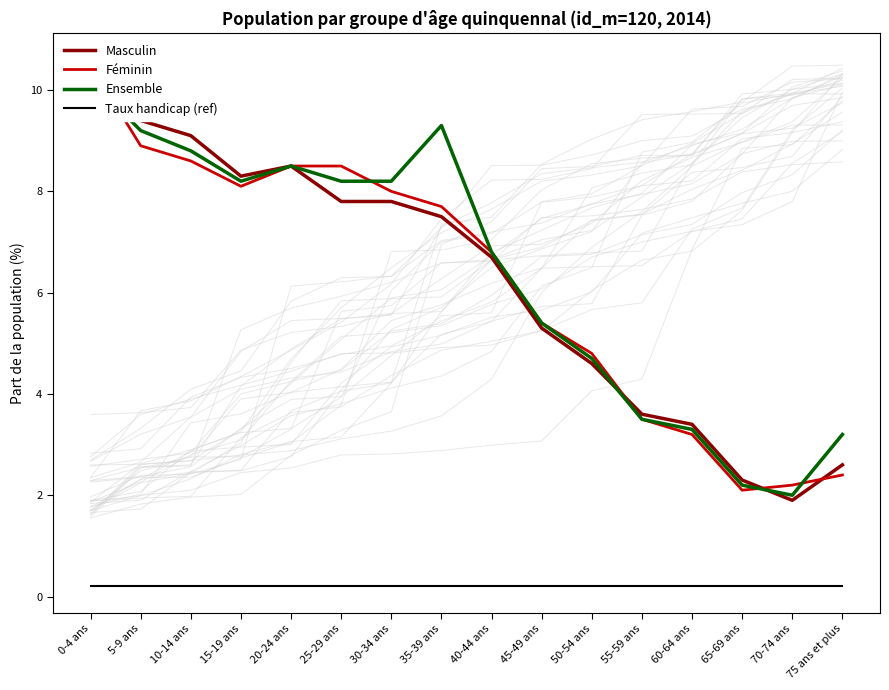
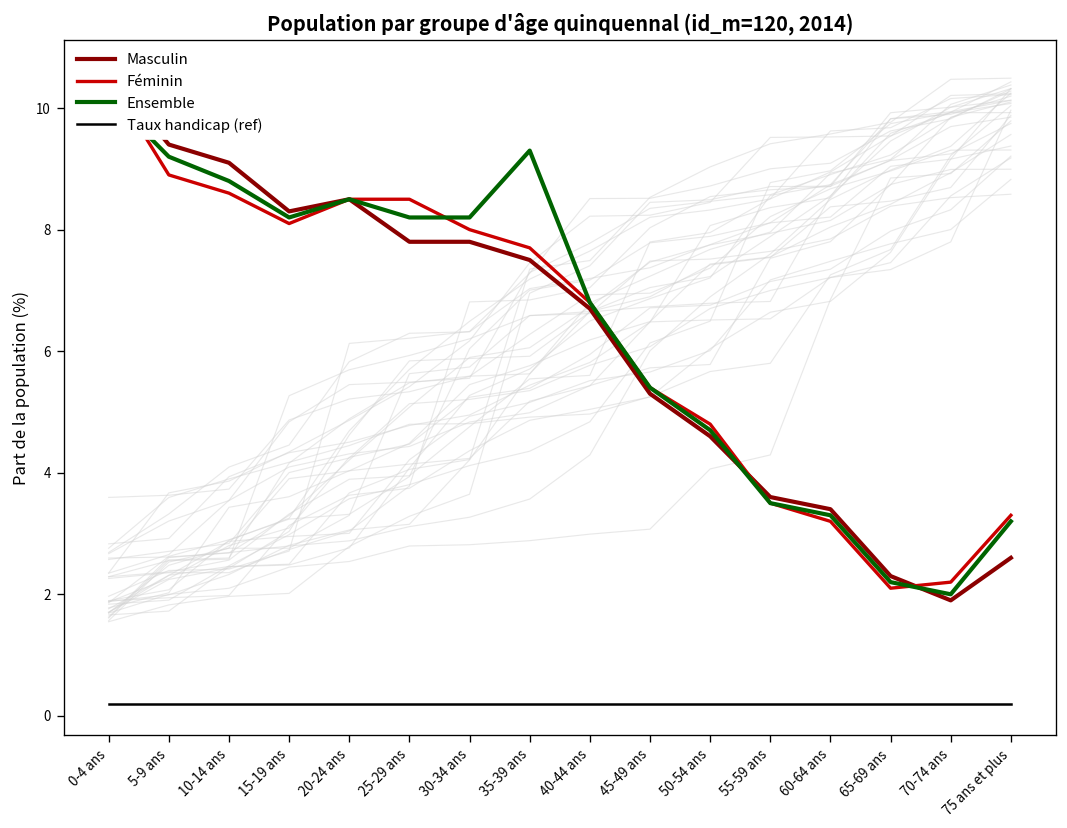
Féminin, 75 ans et plus: 2.4 -> 3.3
